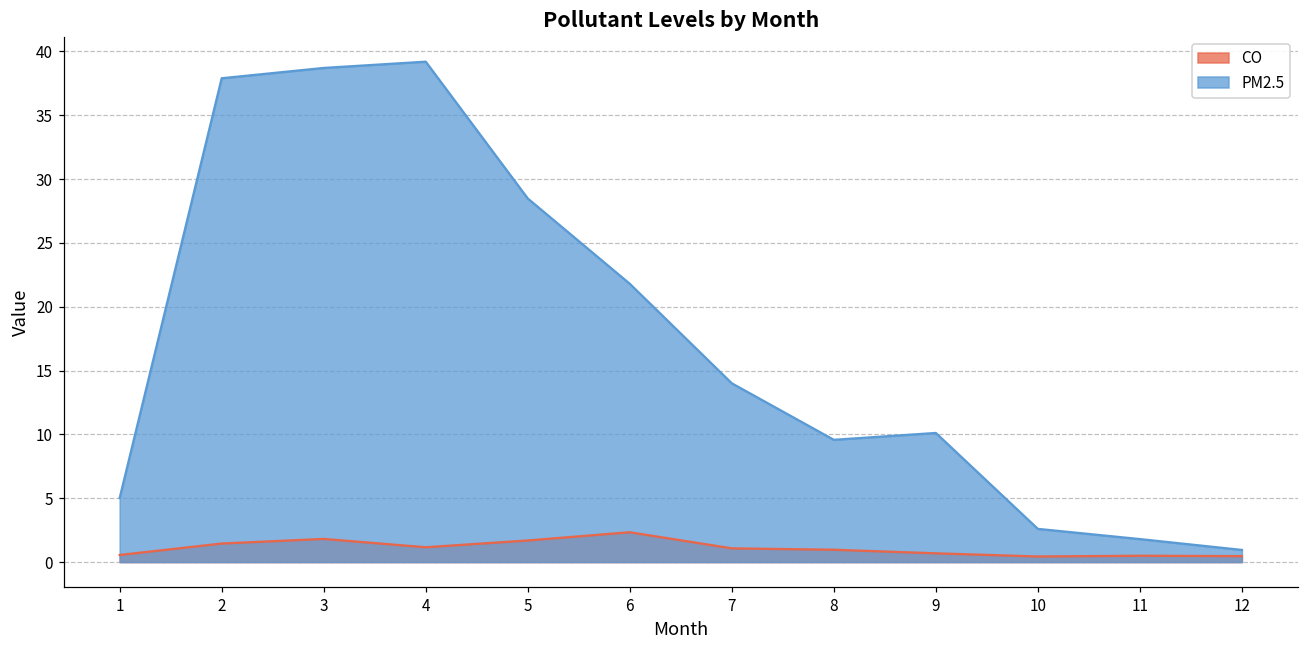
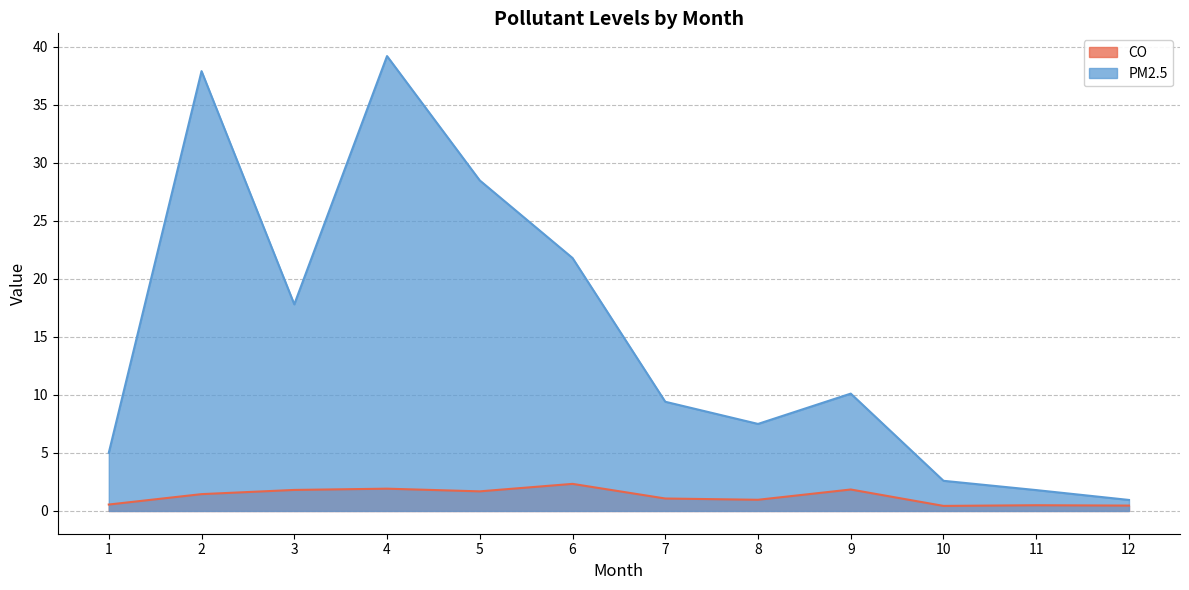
PM2.5, 3: 38.7 -> 17.8
CO, 4: 1.2 -> 1.9
PM2.5, 7: 14.0 -> 9.4
PM2.5, 8: 9.6 -> 7.5
CO, 9: 0.7 -> 1.9
